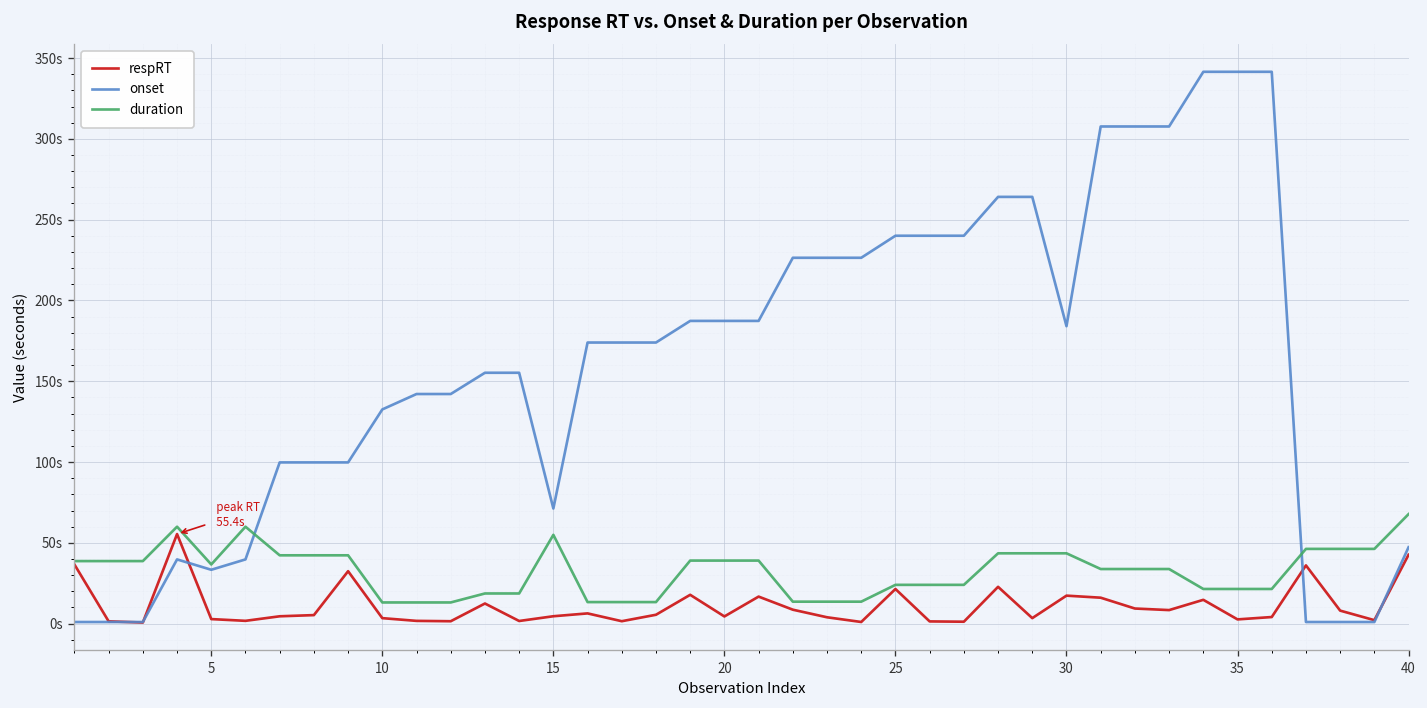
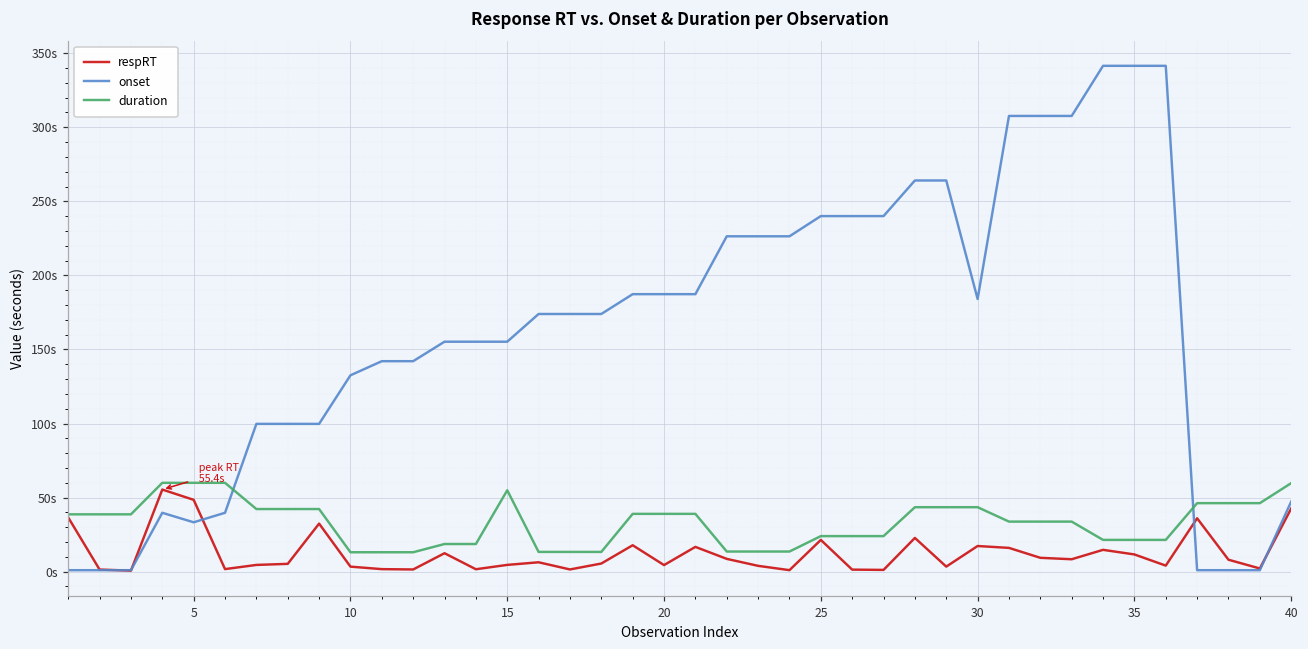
respRT, 5: 3s -> 48s
duration, 5: 37s -> 60s
onset, 15: 71s -> 155s
respRT, 35: 3s -> 12s
duration, 40: 68s -> 60s
